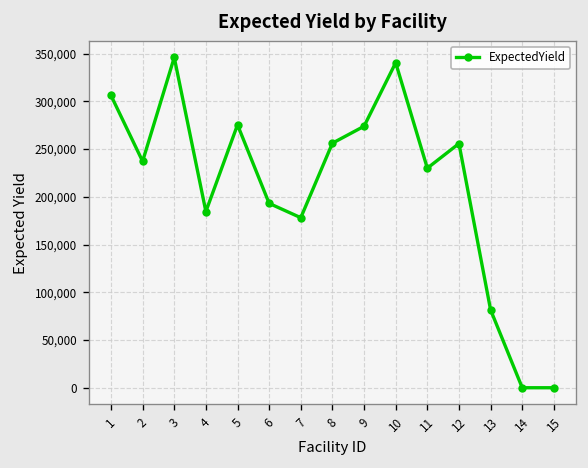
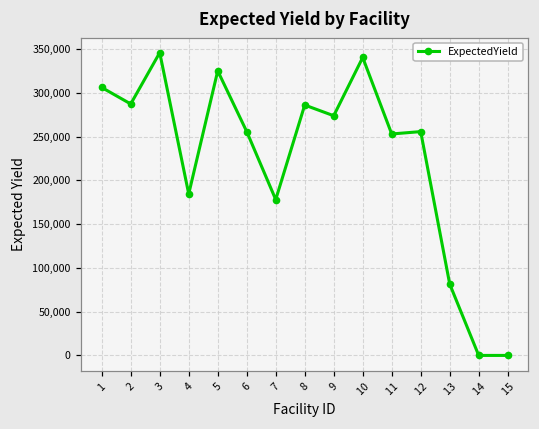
2: 240,000 -> 290,000
5: 280,000 -> 330,000
6: 190,000 -> 260,000
8: 260,000 -> 290,000
11: 230,000 -> 250,000
